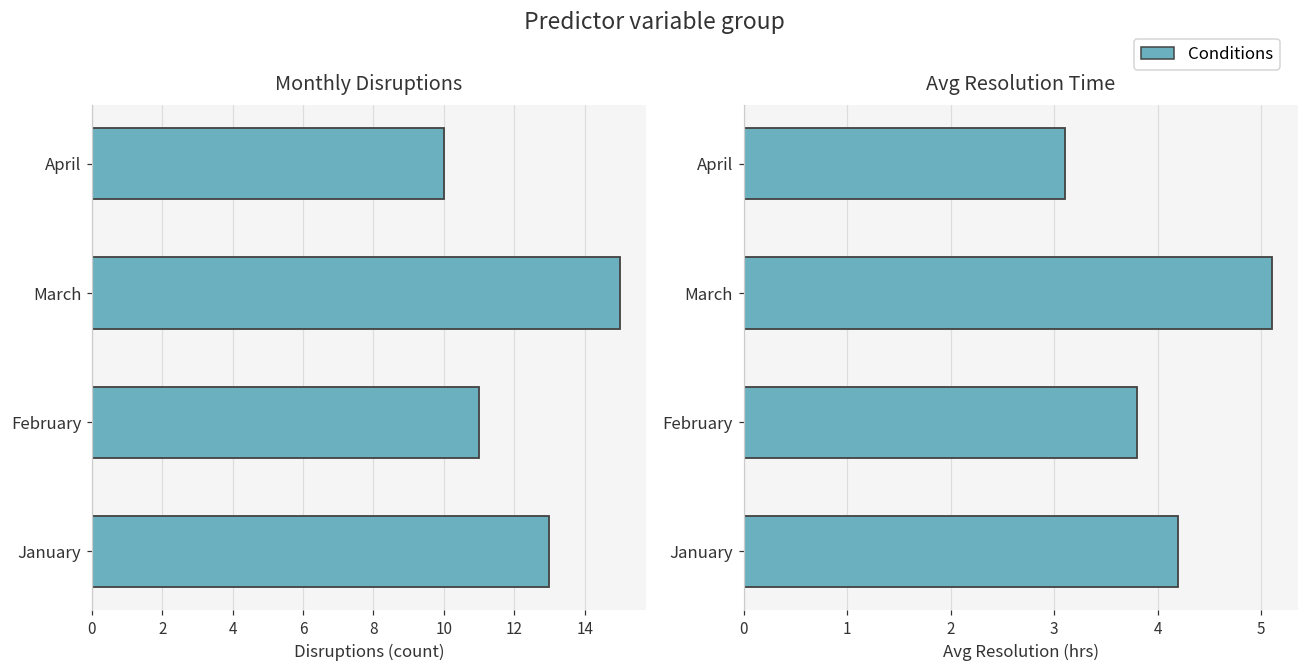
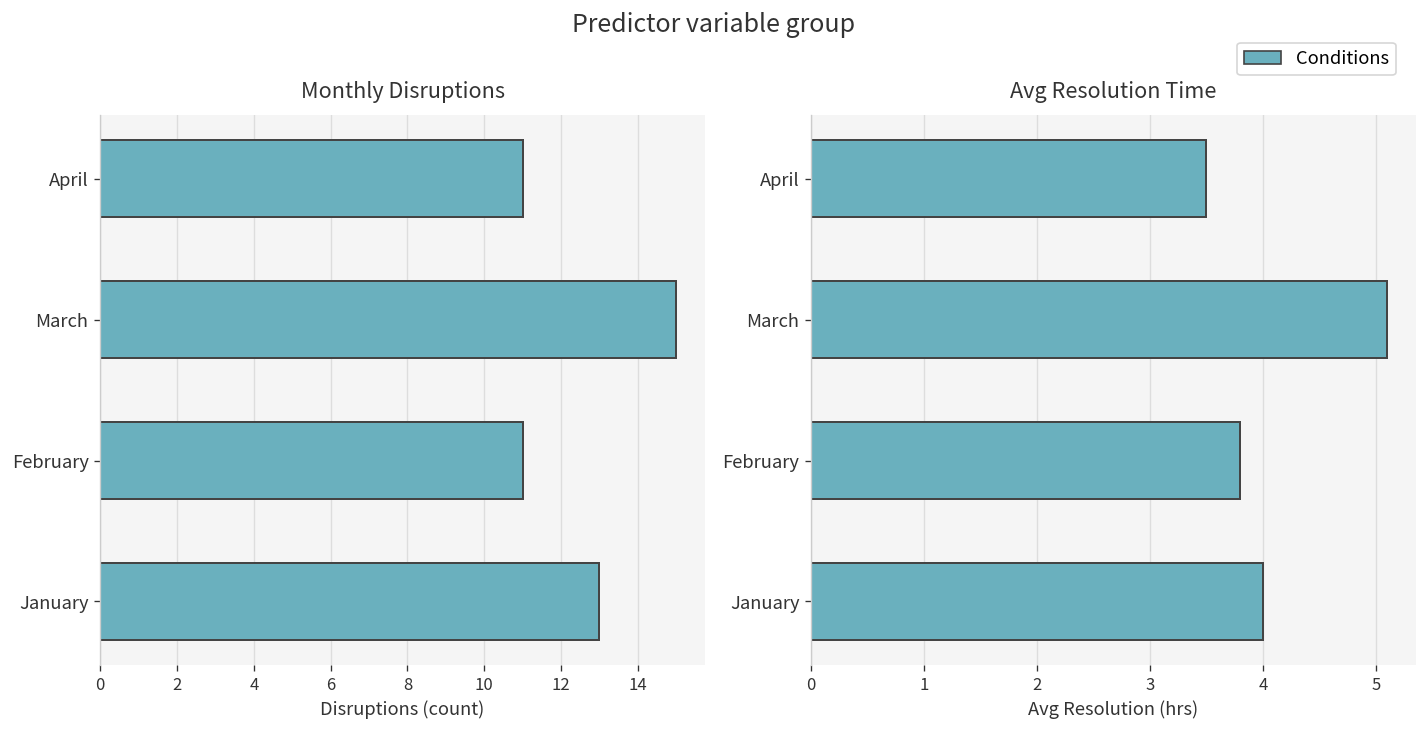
Monthly Disruptions, April: 10 -> 11
Avg Resolution Time, April: 3.1 -> 3.5
Avg Resolution Time, January: 4.2 -> 4.0
